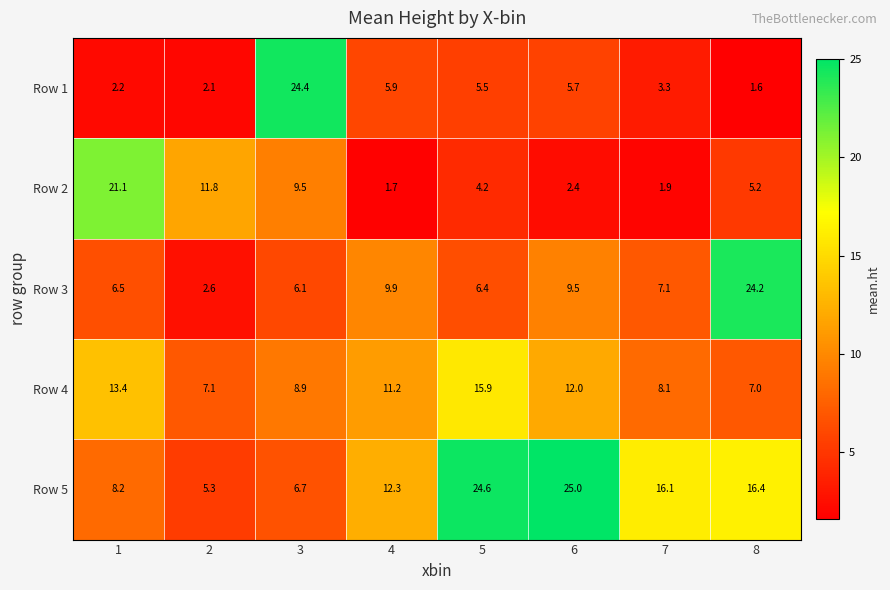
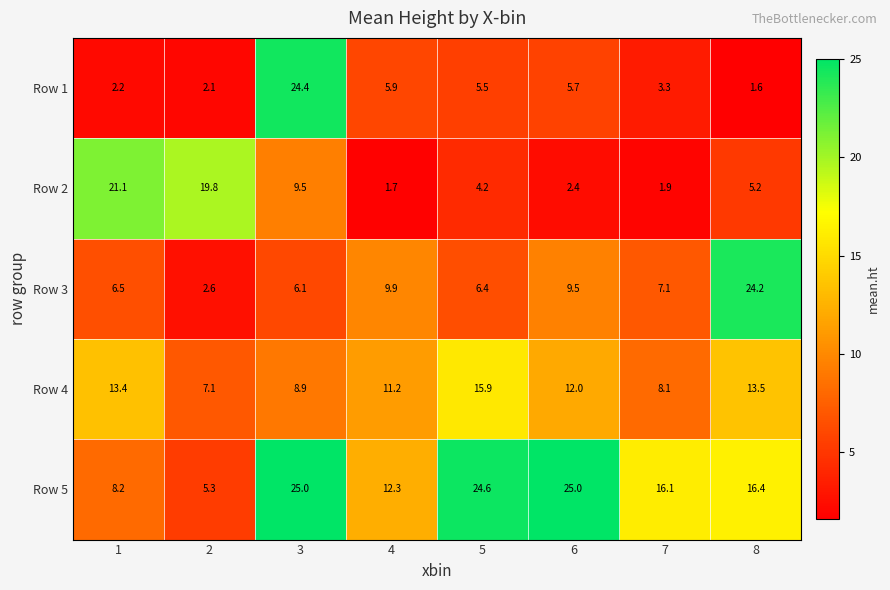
Row 2, 2: 11.8 -> 19.8
Row 4, 8: 7.0 -> 13.5
Row 5, 3: 6.7 -> 25.0
